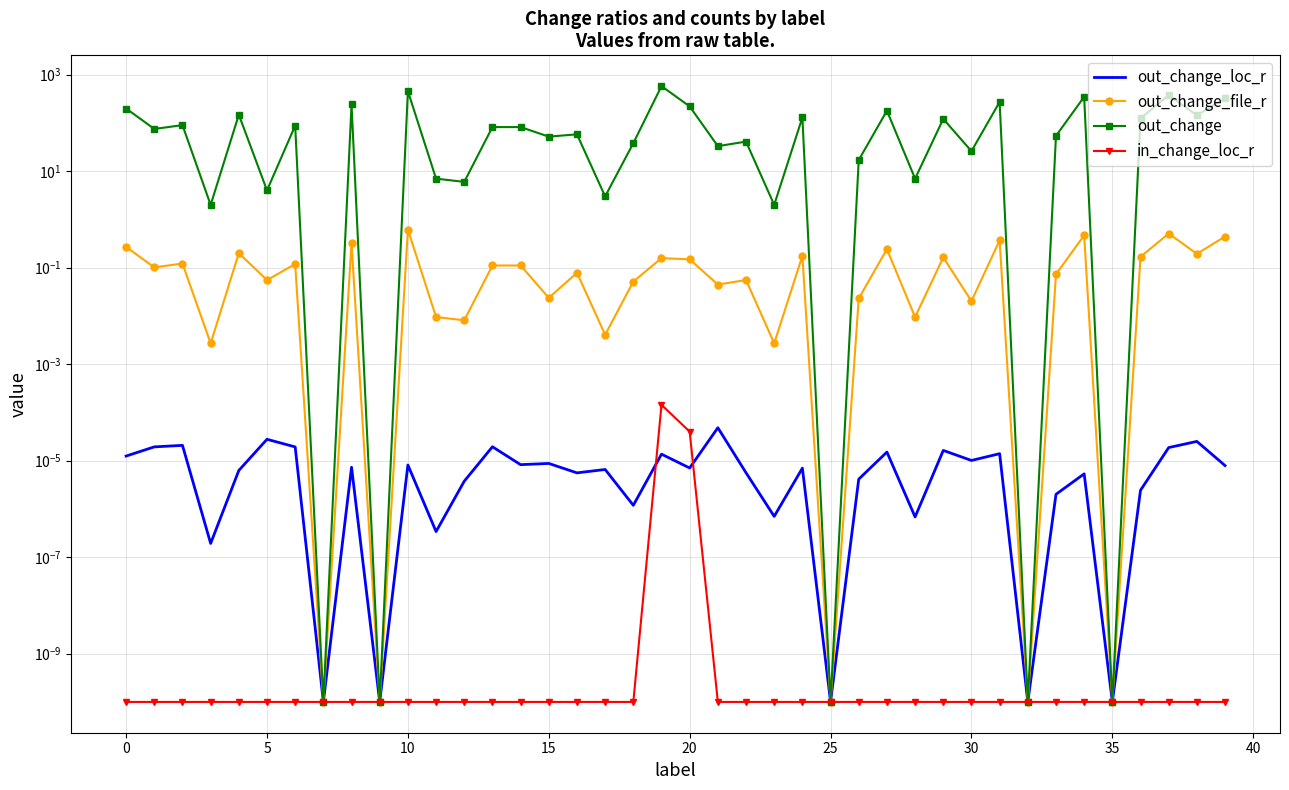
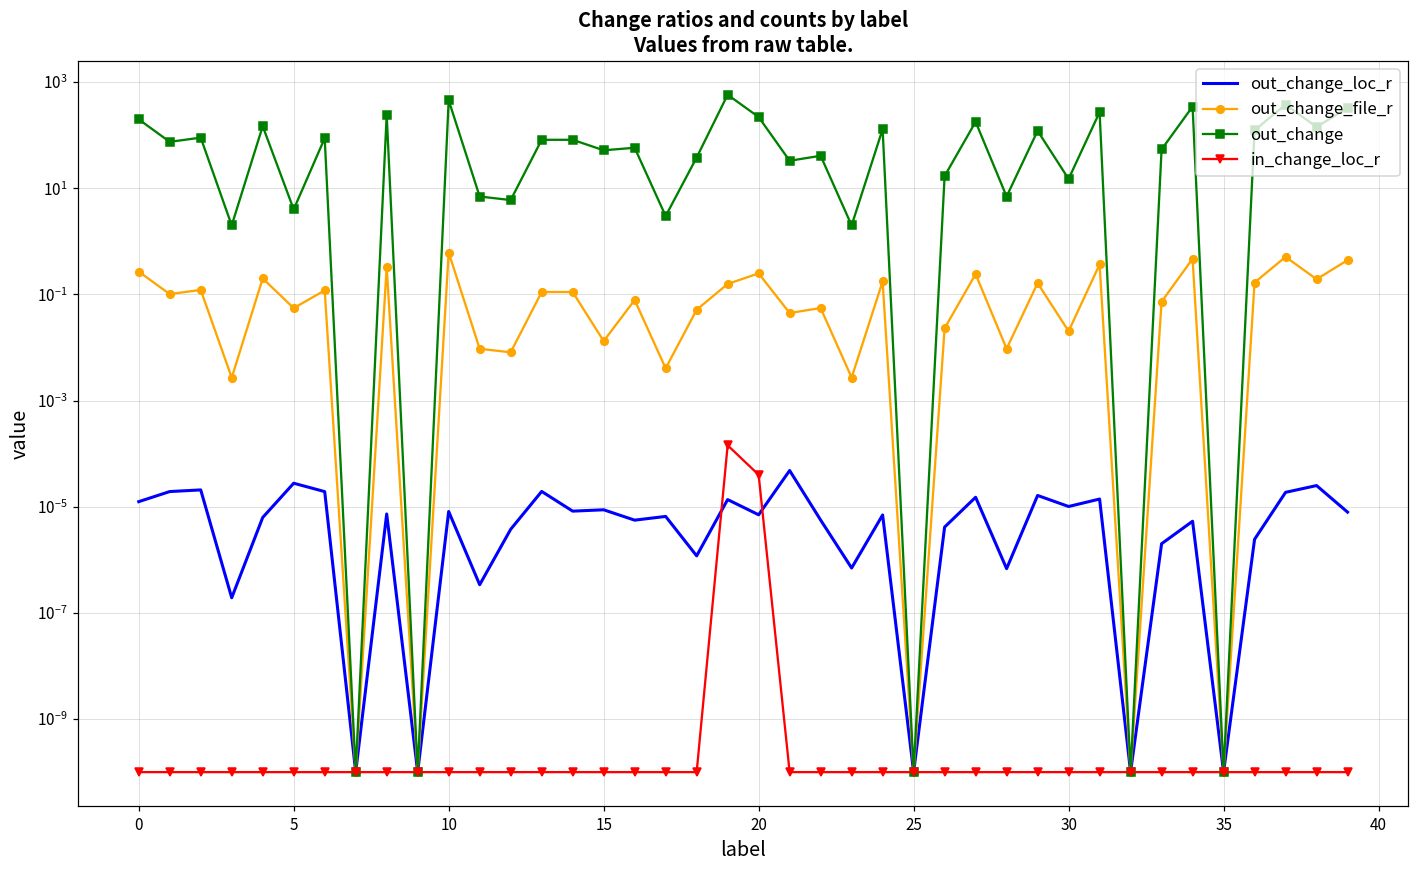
out_change_file_r, 15: 0.02 -> 0.013
out_change_file_r, 20: 0.15 -> 0.2
out_change, 30: 30 -> 15
